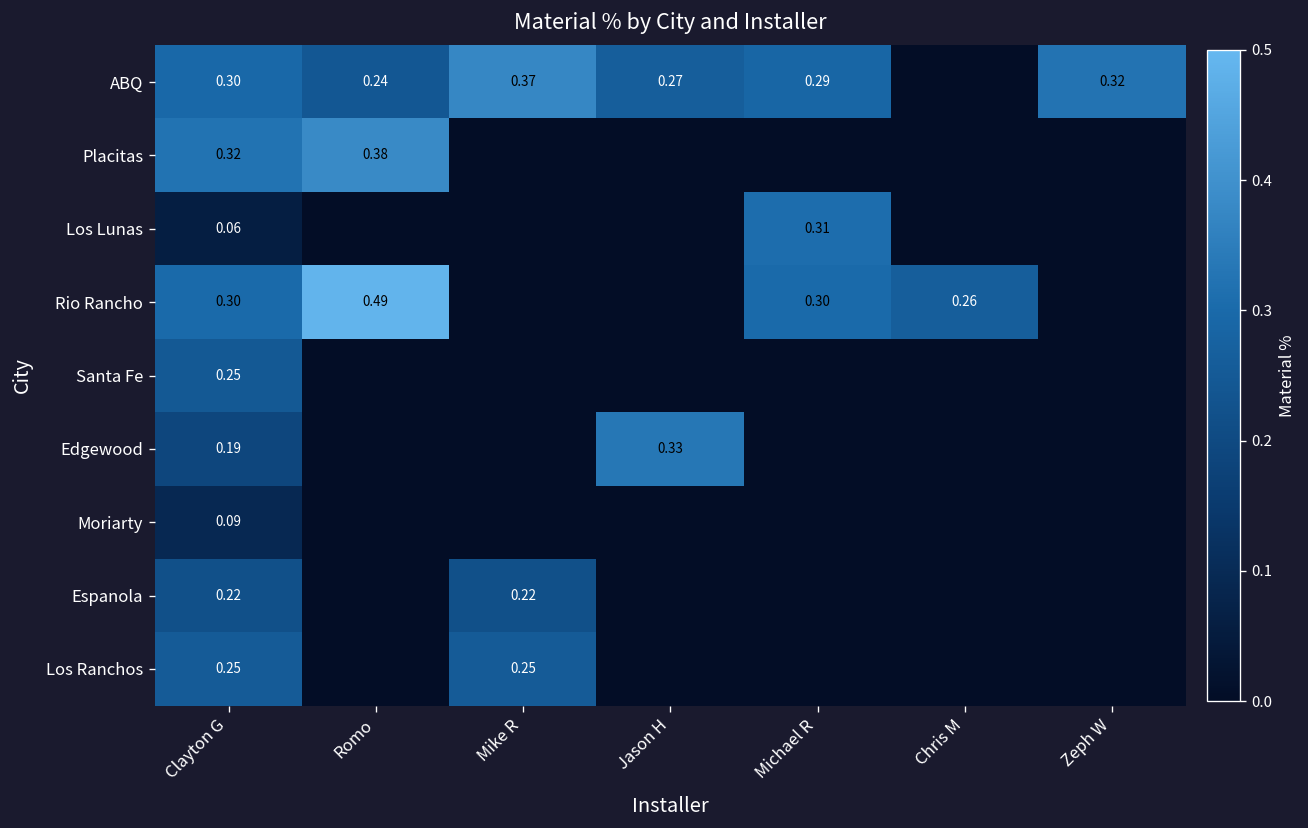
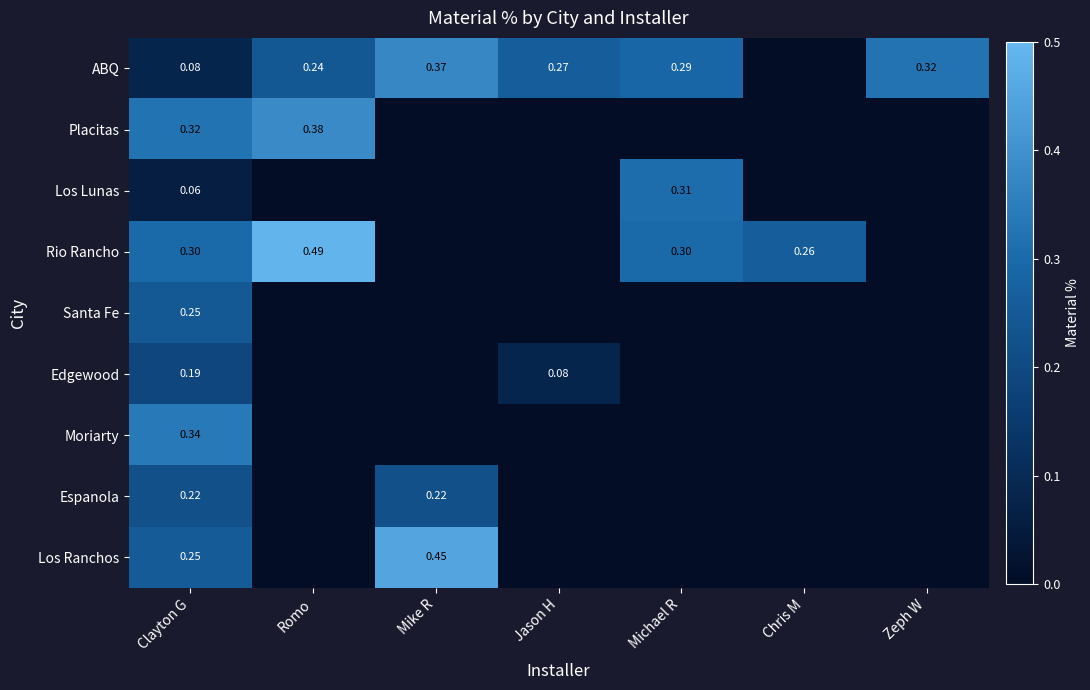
ABQ, Clayton G: 0.30 -> 0.08
Edgewood, Jason H: 0.33 -> 0.08
Moriarty, Clayton G: 0.09 -> 0.34
Los Ranchos, Mike R: 0.25 -> 0.45
